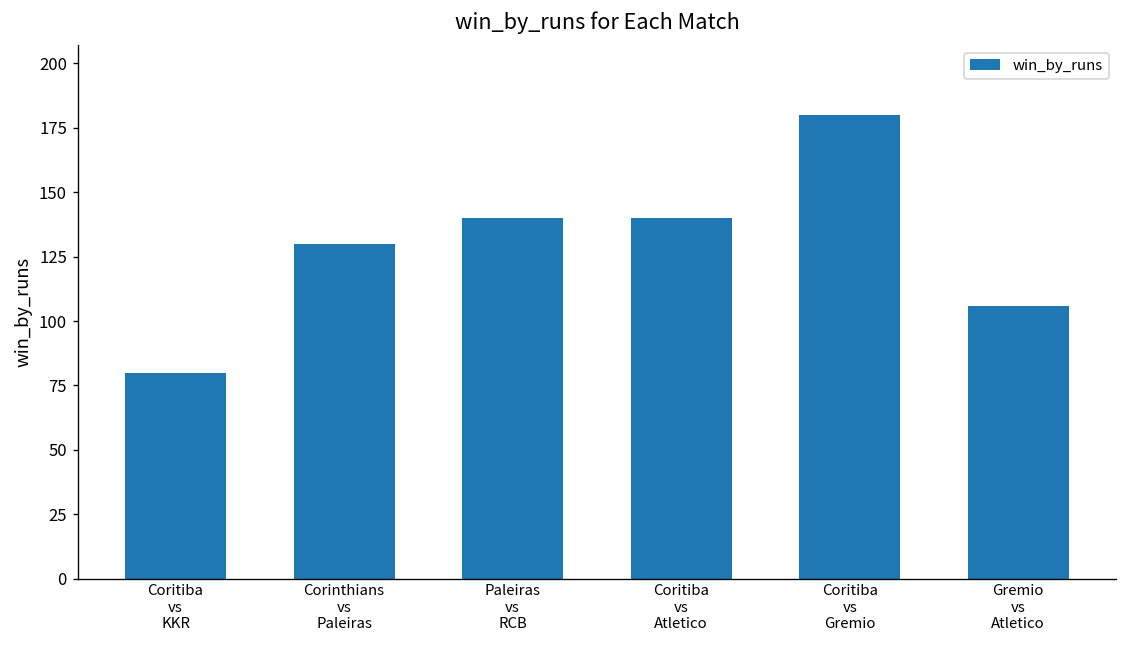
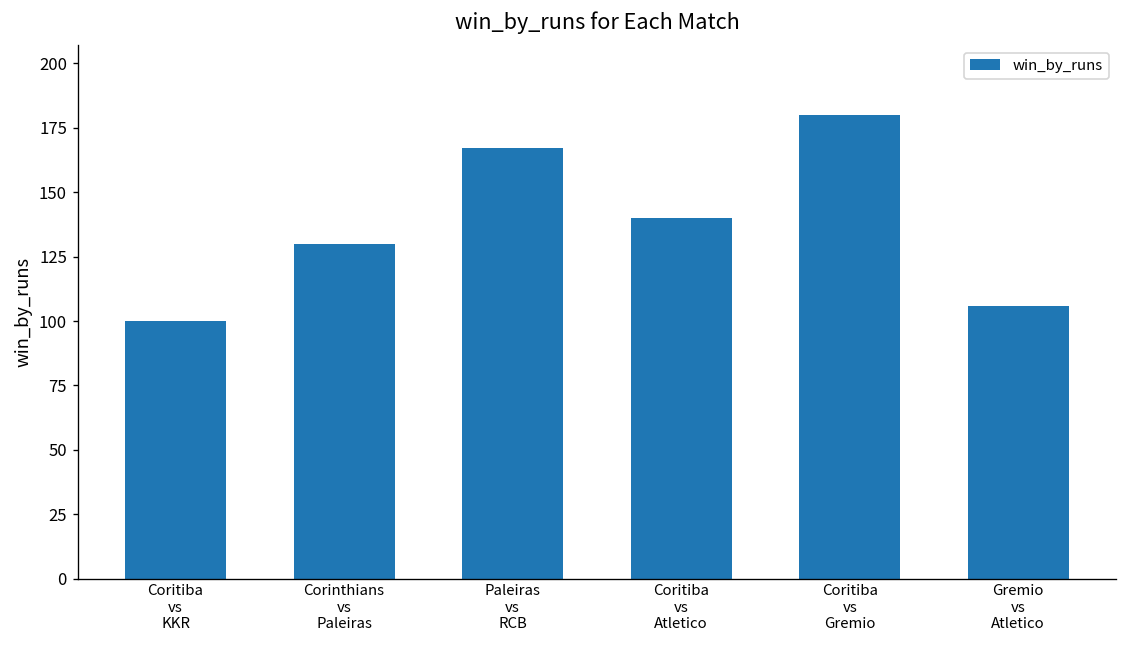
Coritiba vs KKR: 80 -> 100
Paleiras vs RCB: 140 -> 167
